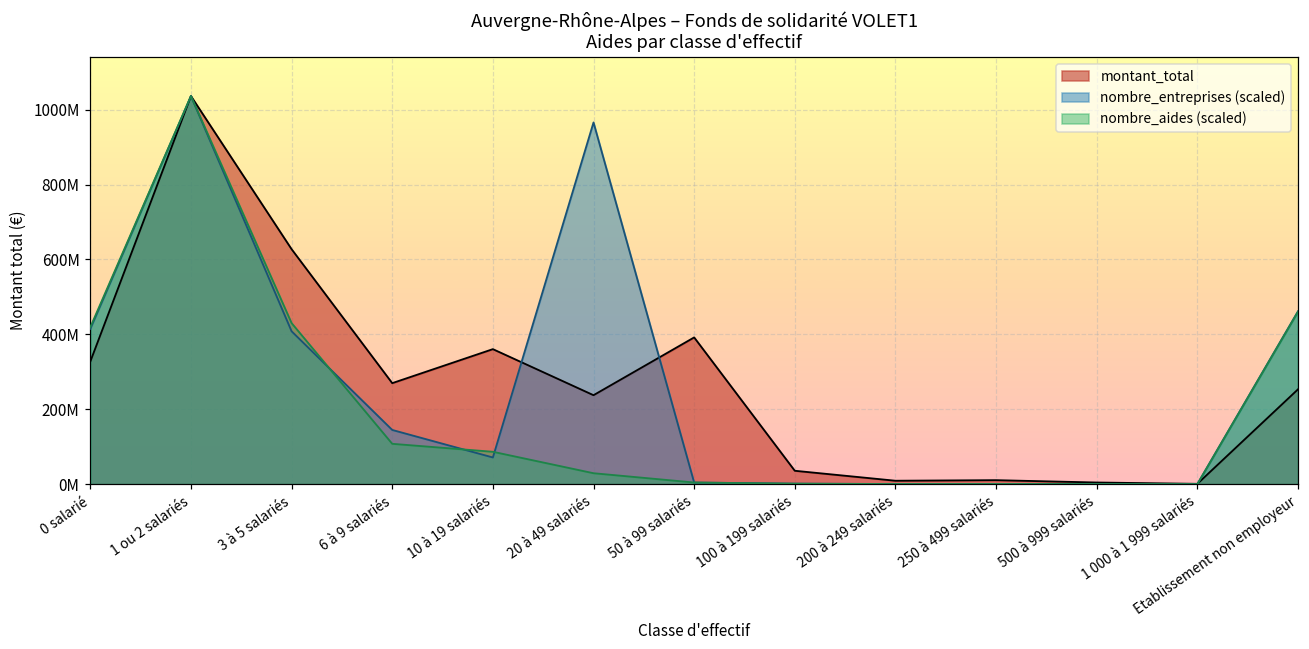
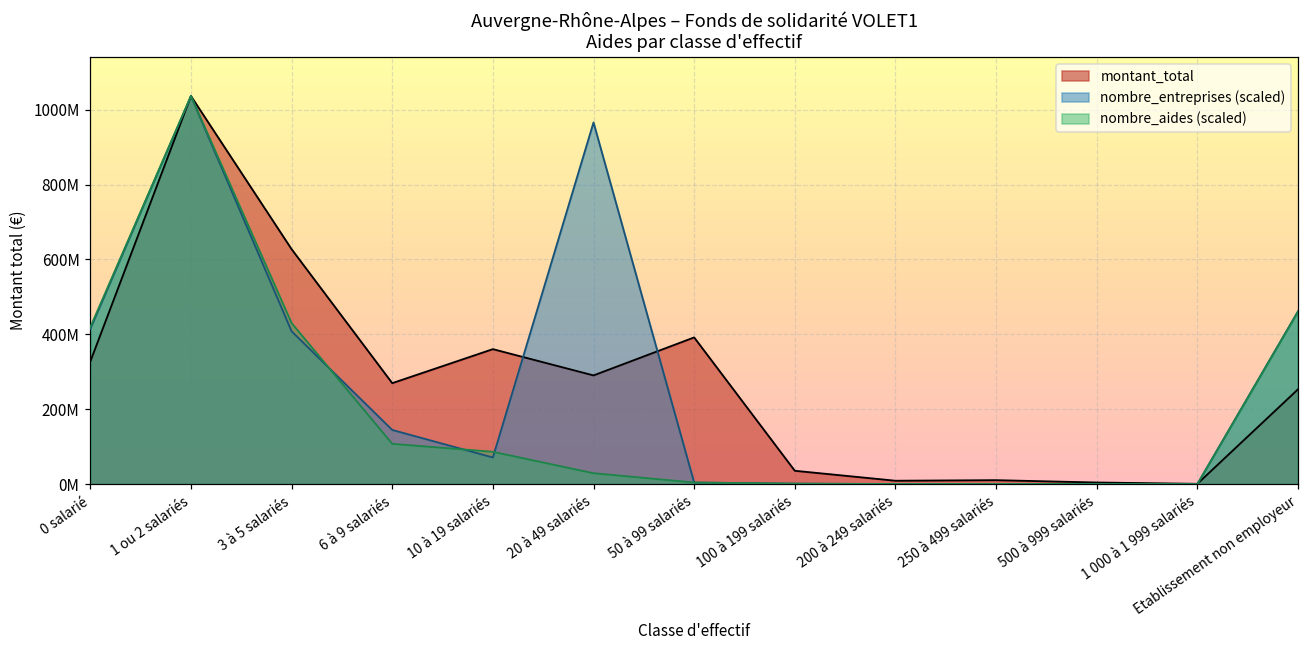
montant_total, 20 à 49 salariés: 240000000 -> 290000000
